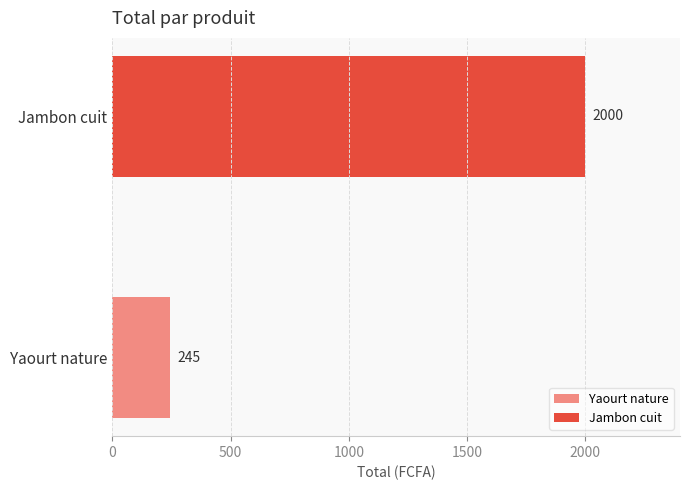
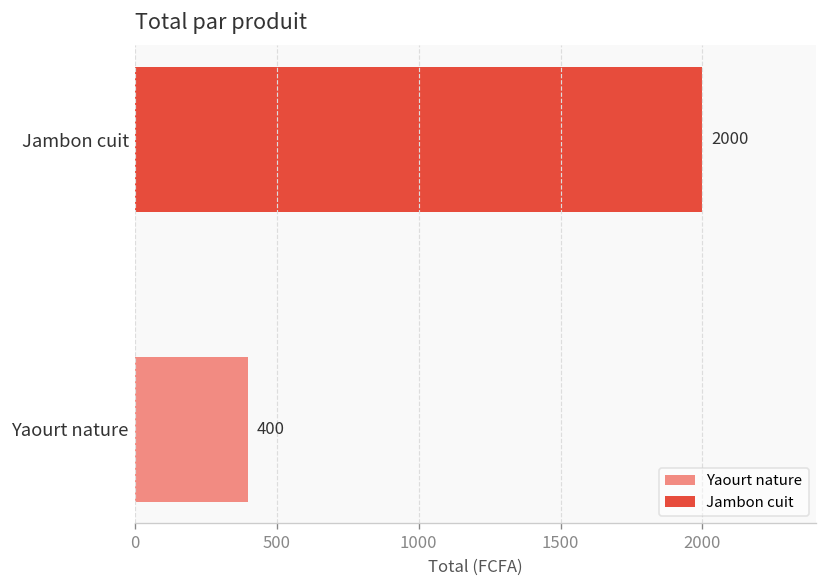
Yaourt nature: 245 -> 400
